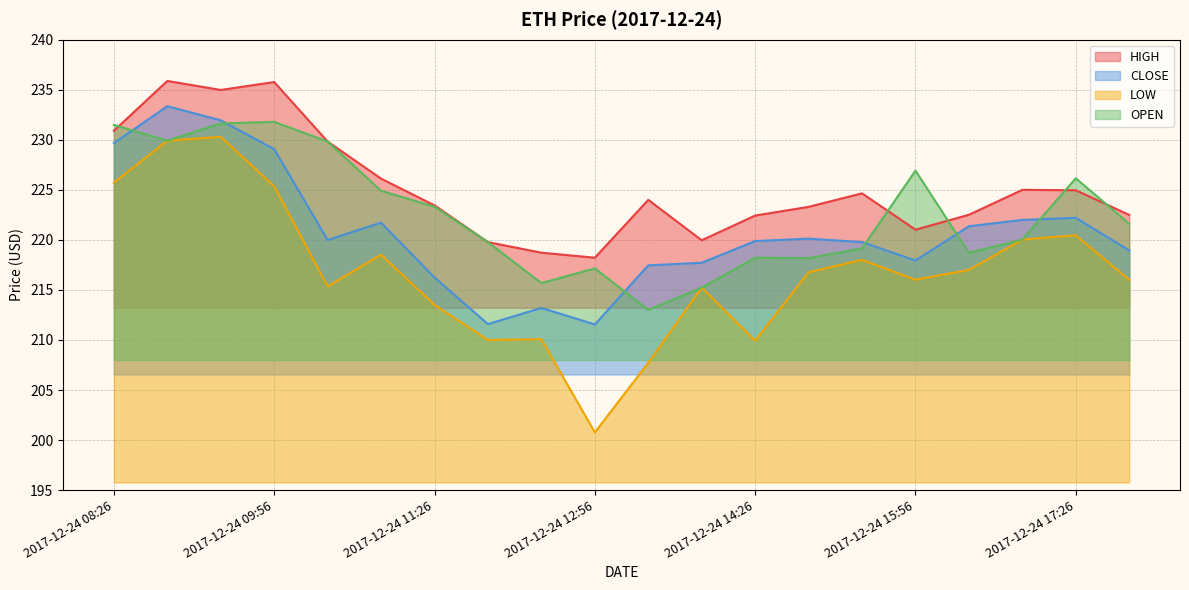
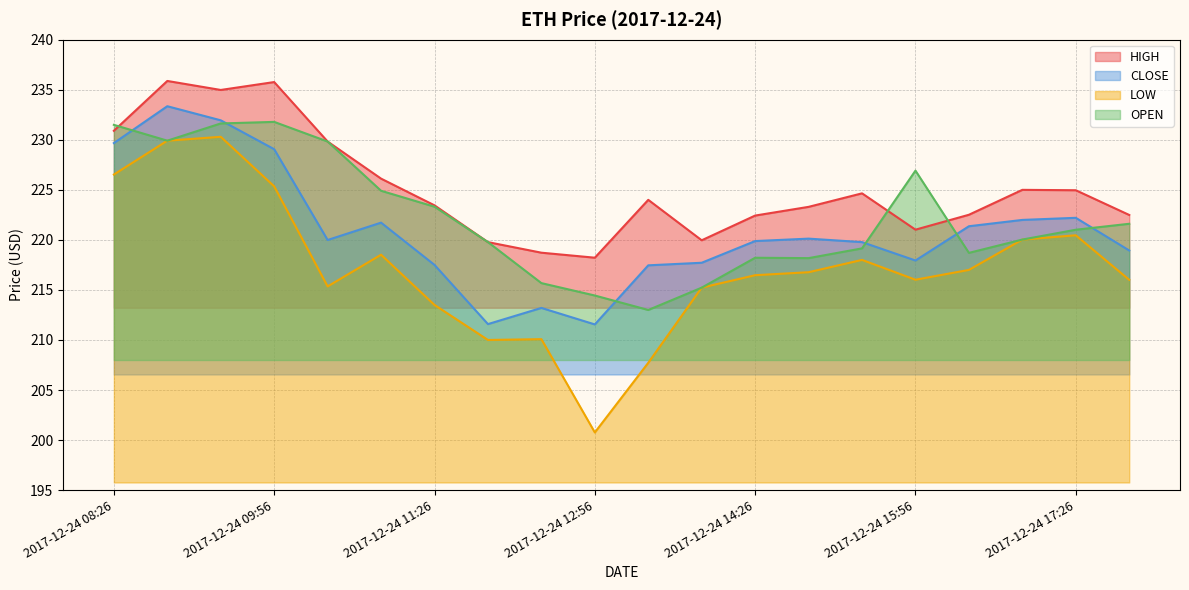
LOW, 2017-12-24 08:26: 225.7 -> 226.5
CLOSE, 2017-12-24 11:26: 216.2 -> 217.5
OPEN, 2017-12-24 12:56: 217.2 -> 214.4
LOW, 2017-12-24 14:26: 209.9 -> 216.5
OPEN, 2017-12-24 17:26: 226.2 -> 221.0
